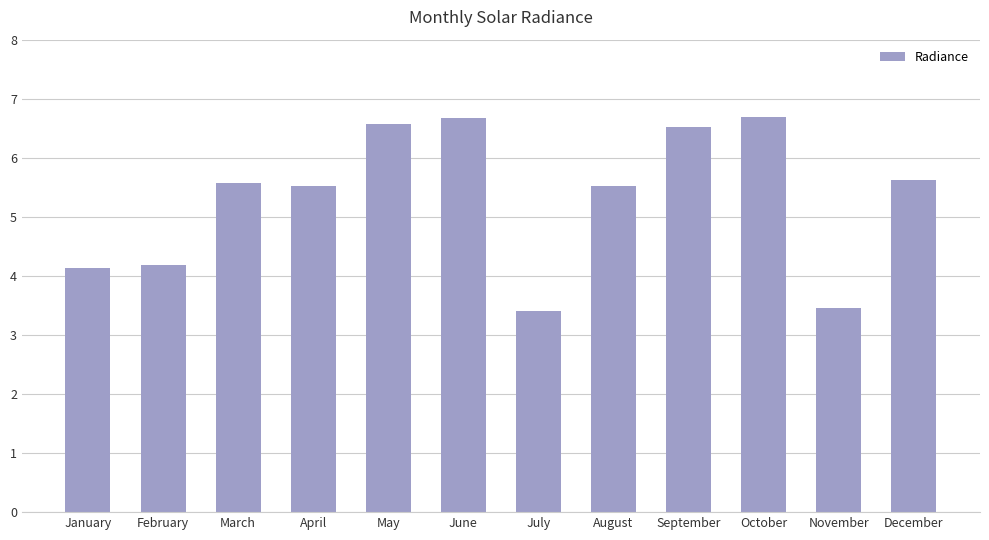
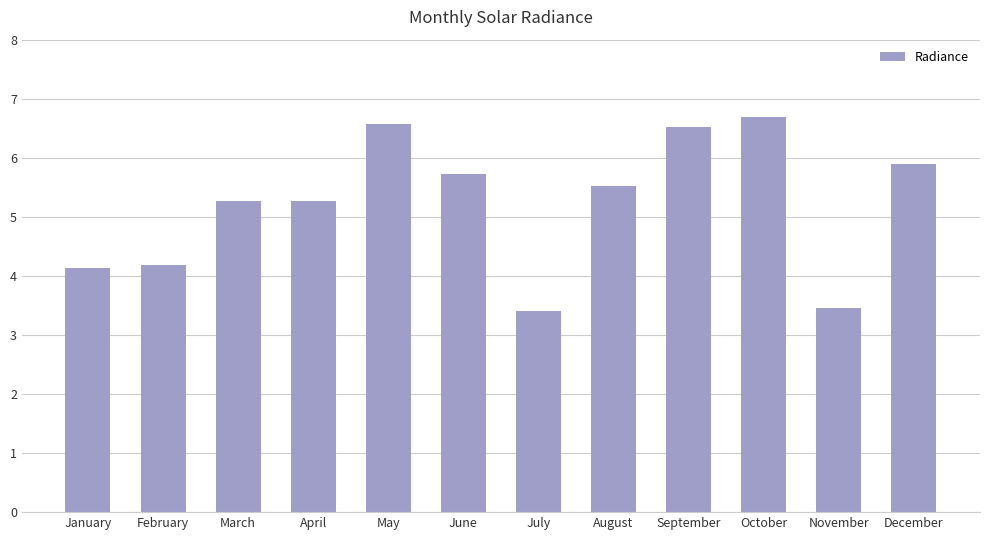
March: 5.6 -> 5.3
April: 5.5 -> 5.3
June: 6.7 -> 5.7
December: 5.6 -> 5.9
